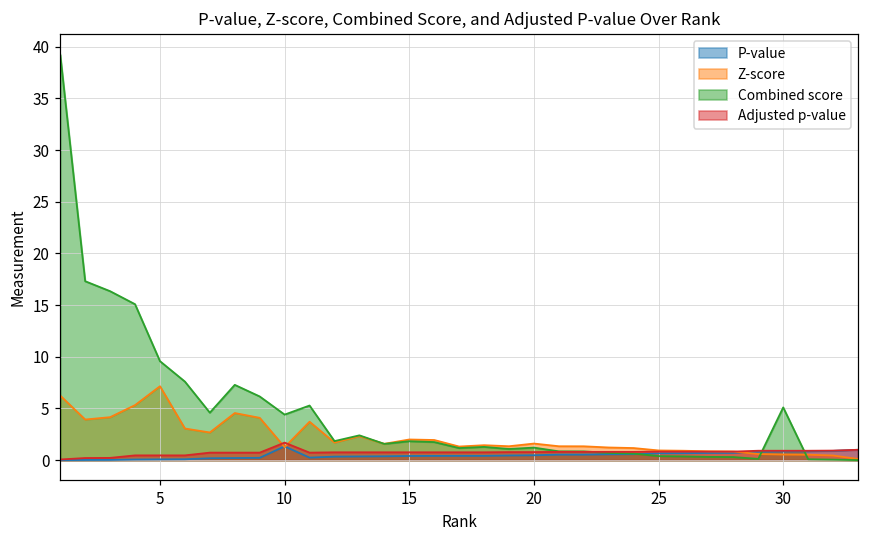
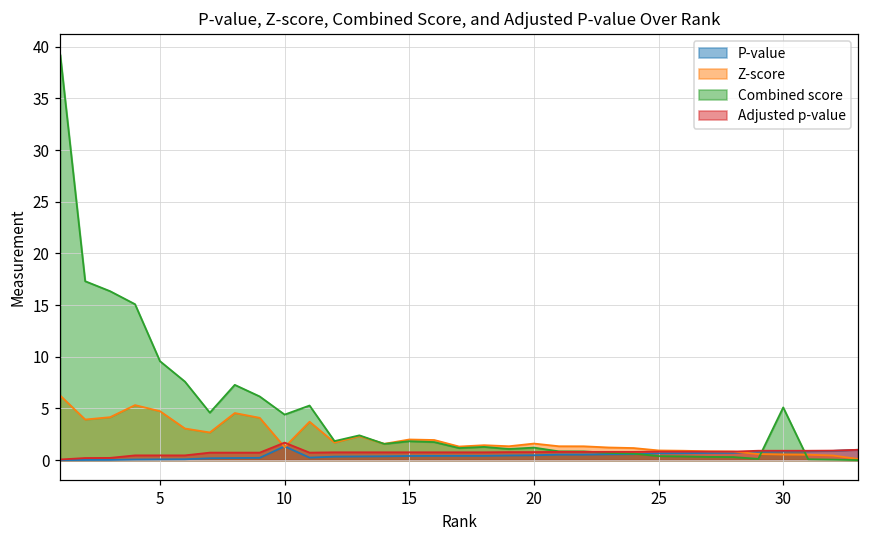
Z-score, 5: 7 -> 5
